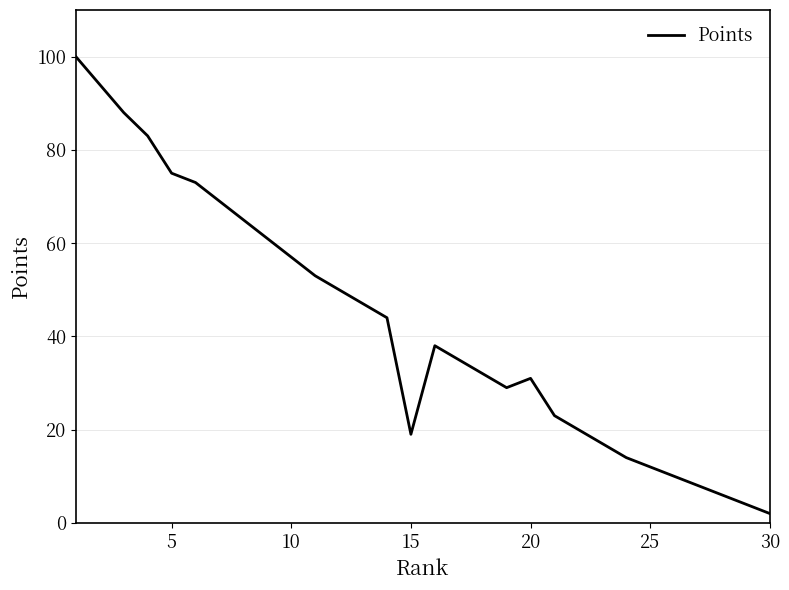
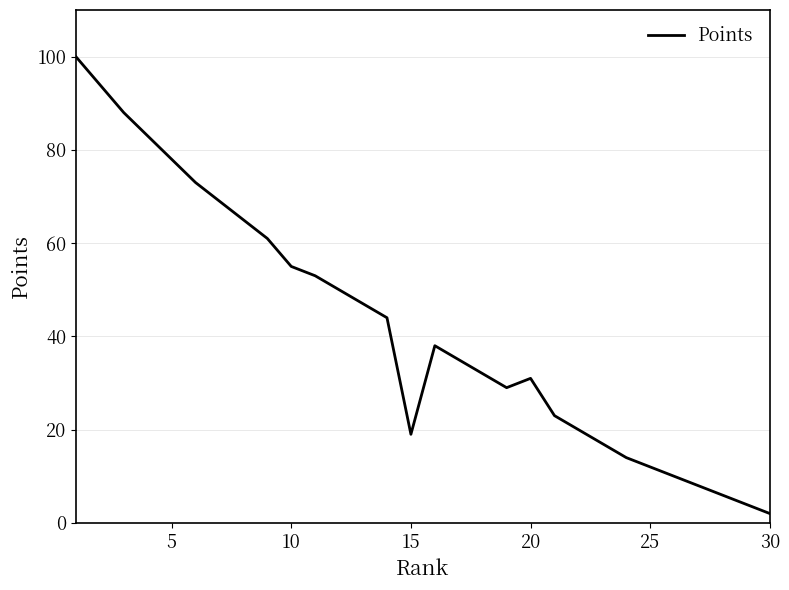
5: 75 -> 78
10: 57 -> 55
